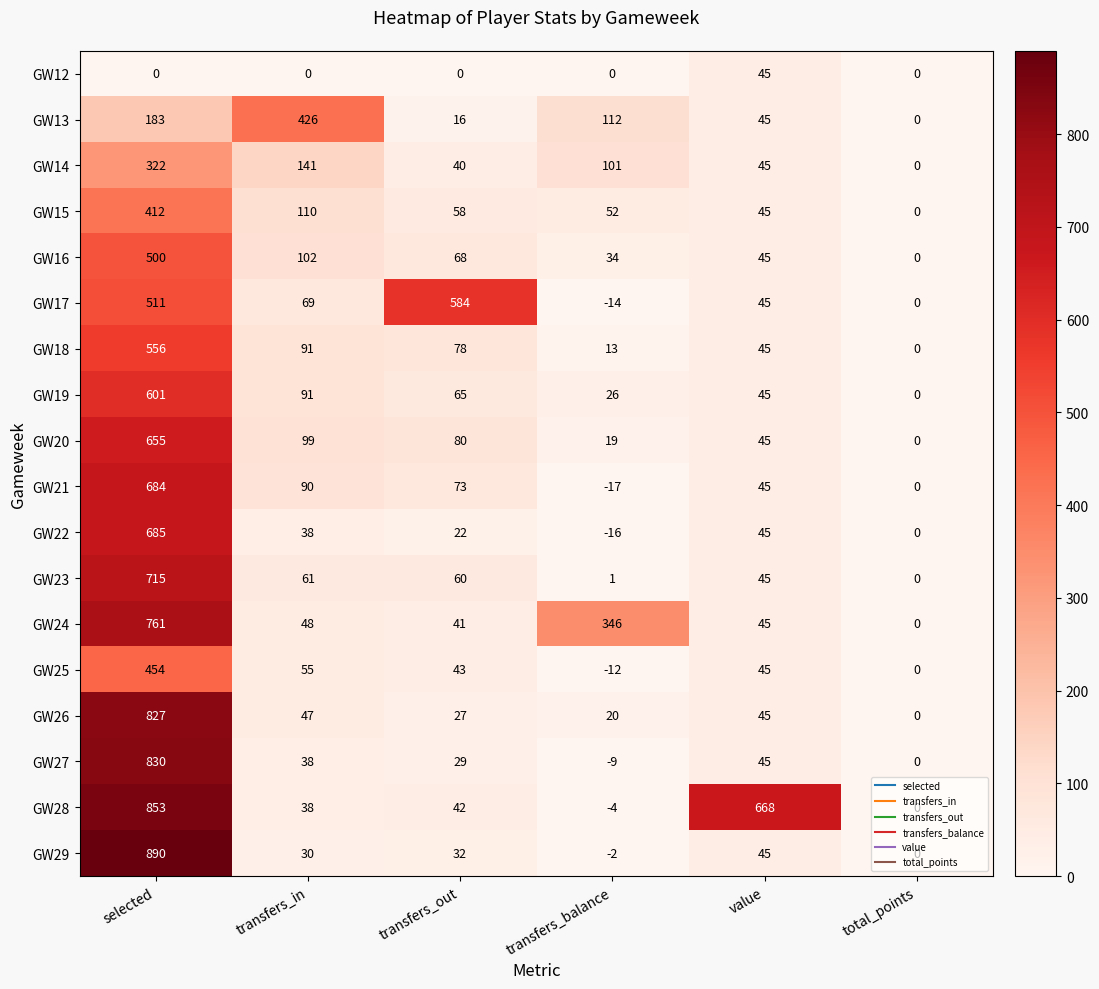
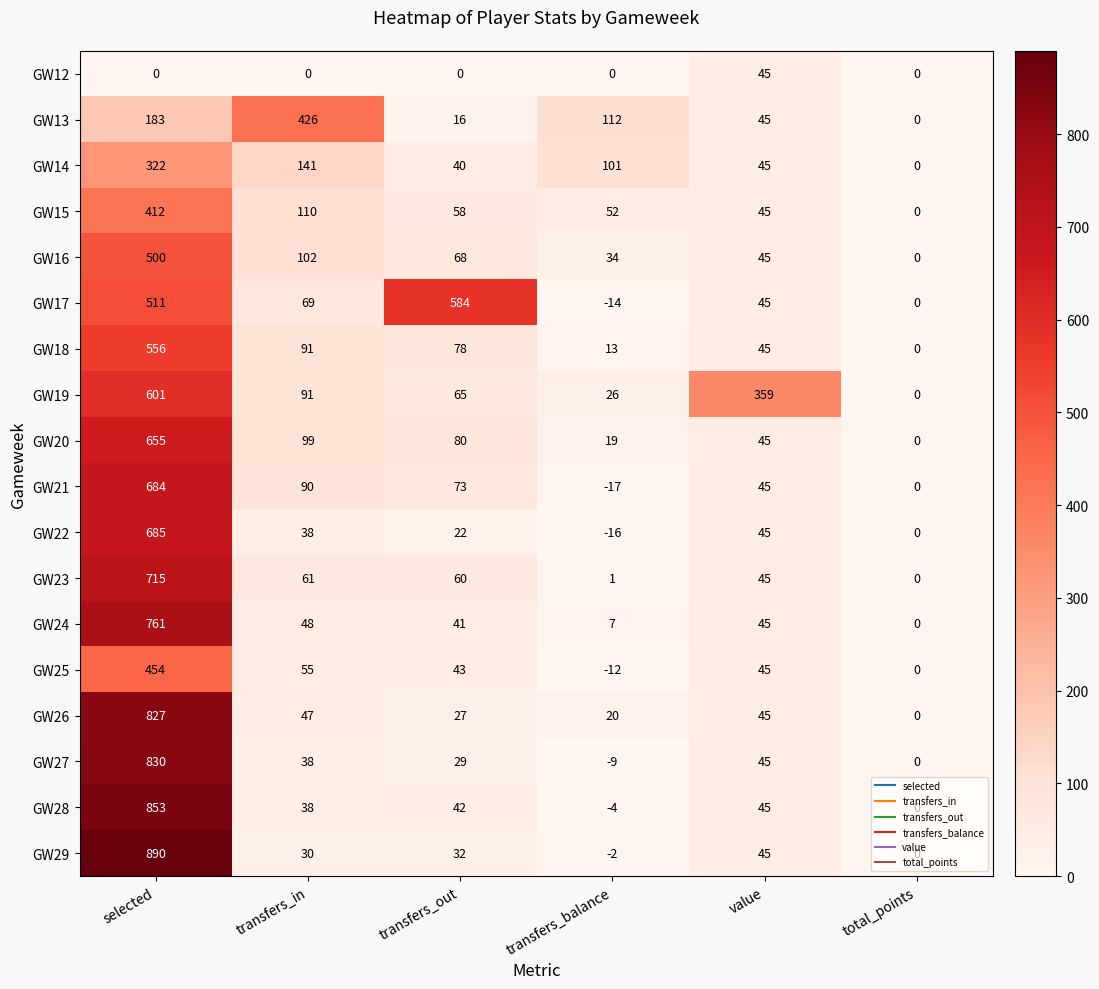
GW19, value: 45 -> 359
GW24, transfers_balance: 346 -> 7
GW28, value: 668 -> 45
